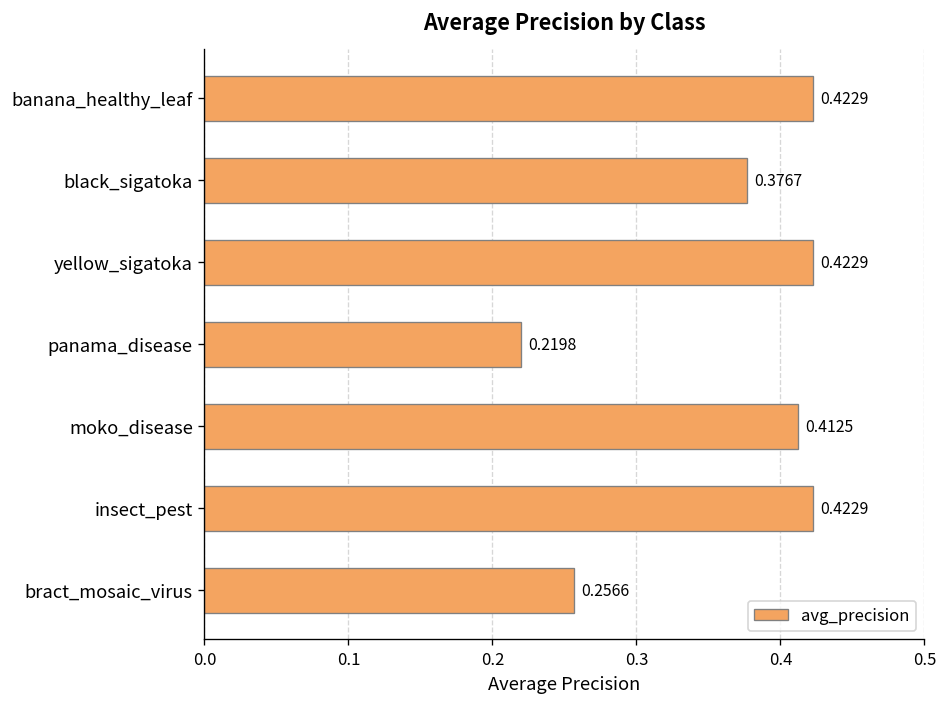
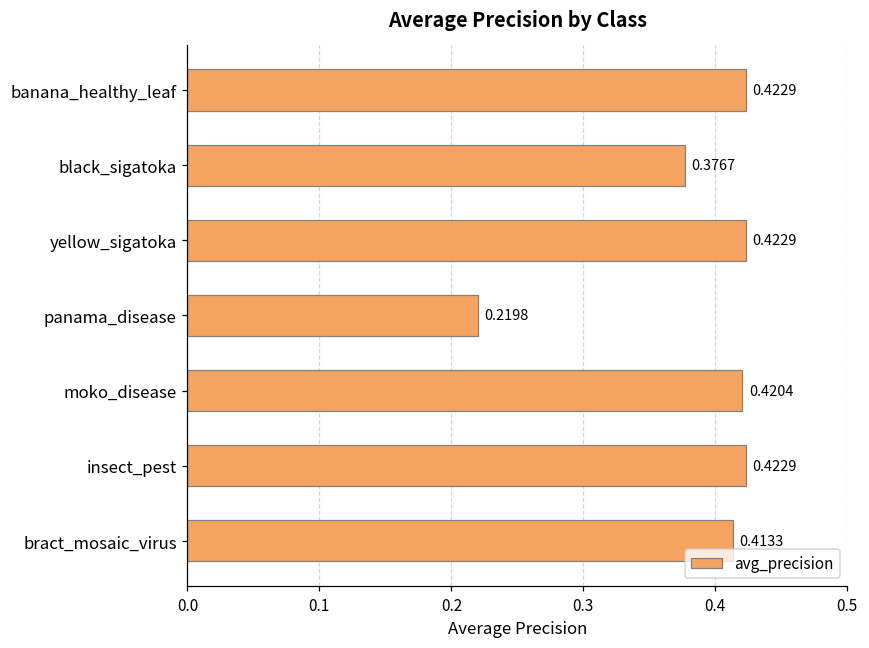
moko_disease: 0.4125 -> 0.4204
bract_mosaic_virus: 0.2566 -> 0.4133
